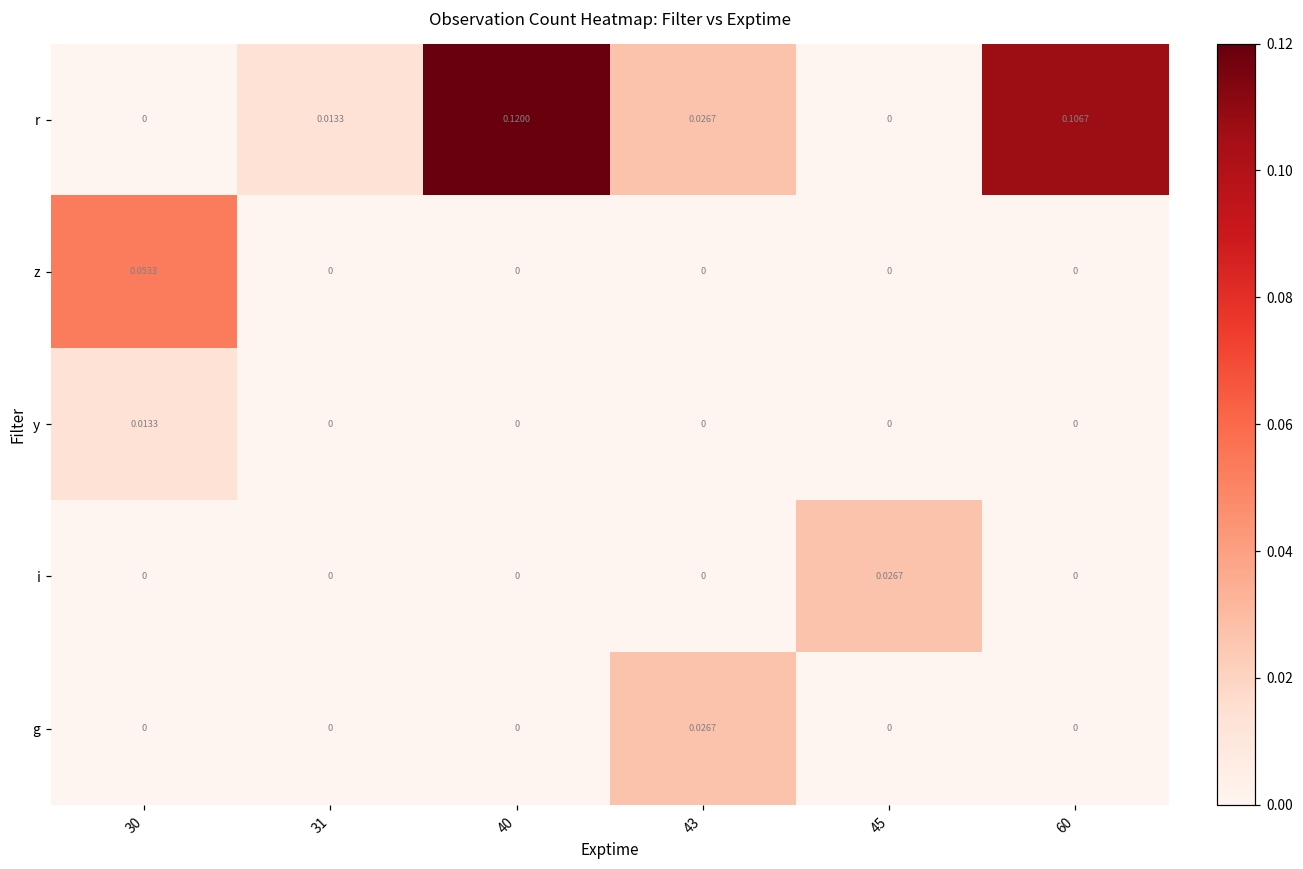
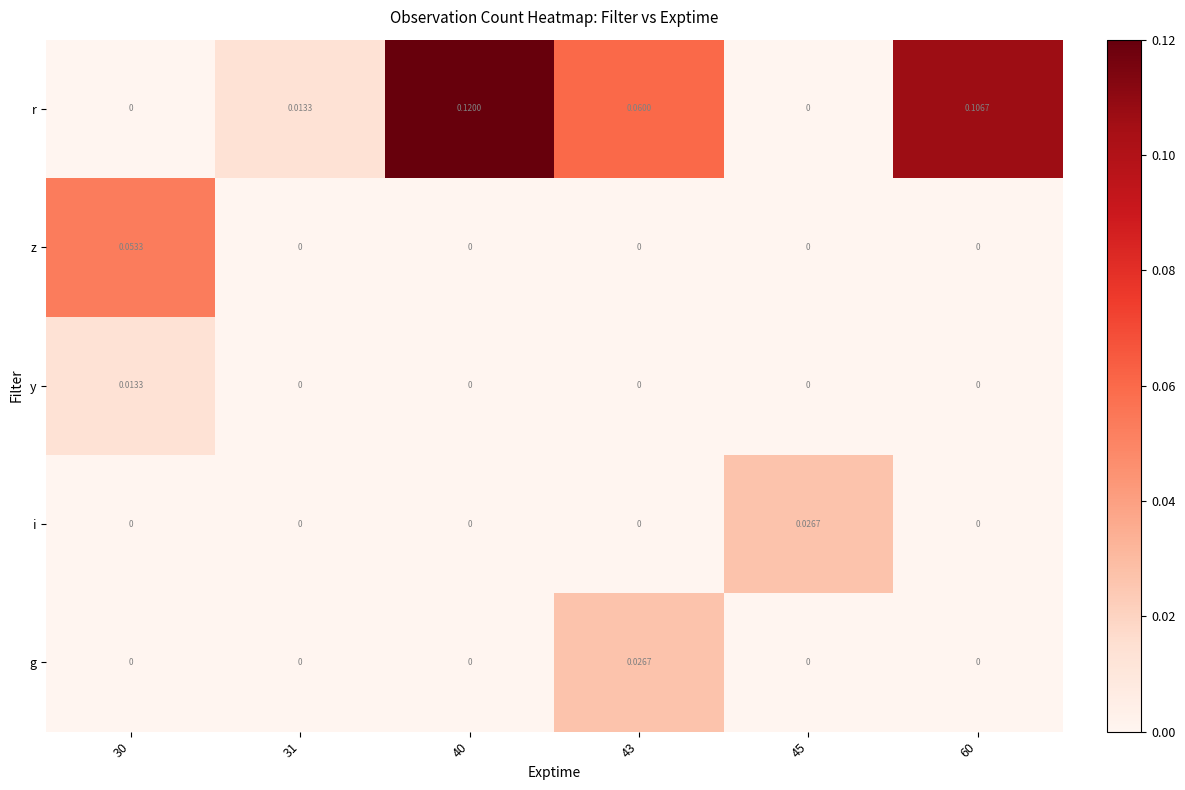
r, 43: 0.0267 -> 0.0600
